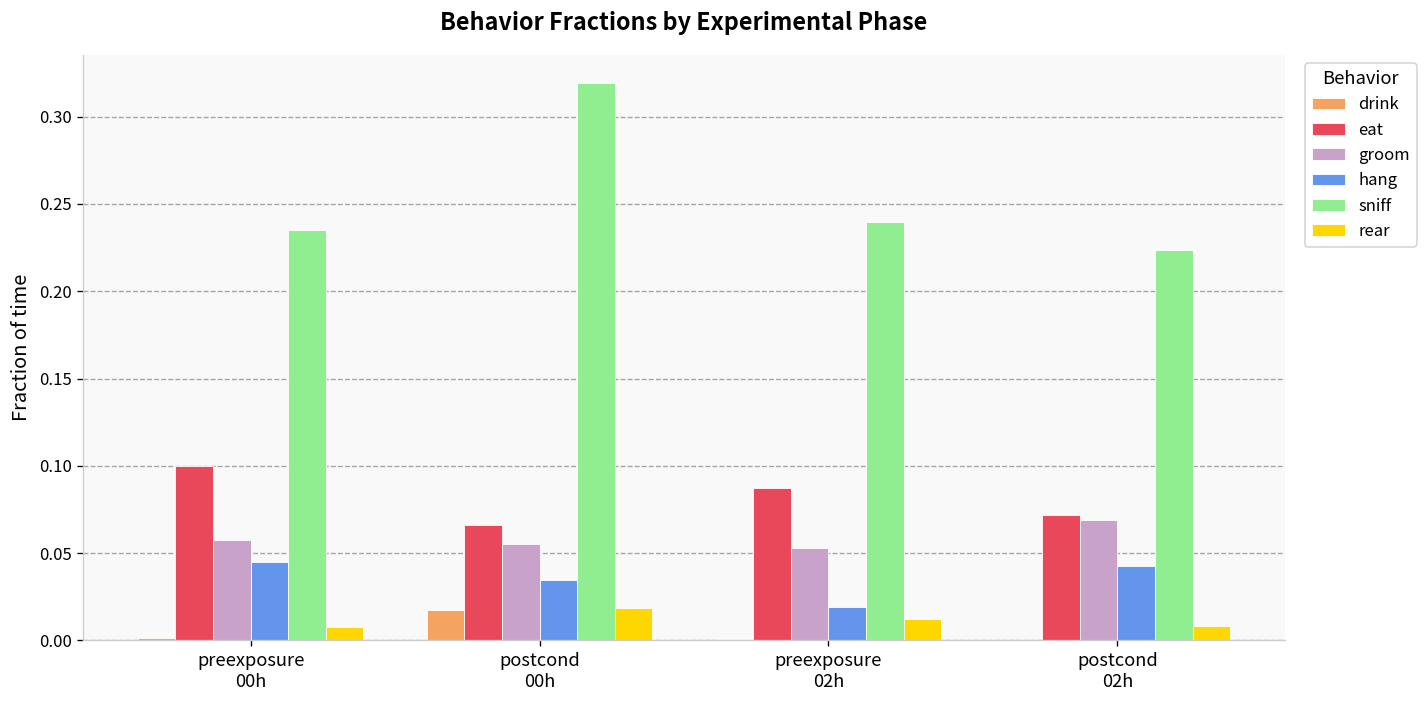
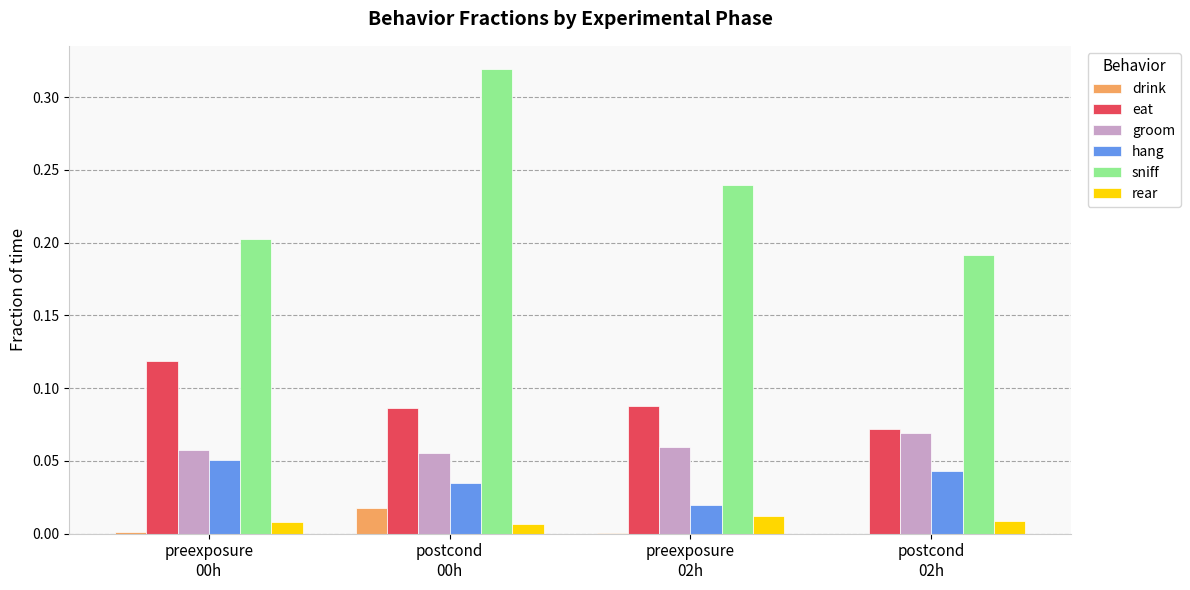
eat, preexposure 00h: 0.100 -> 0.119
hang, preexposure 00h: 0.045 -> 0.051
sniff, preexposure 00h: 0.235 -> 0.203
eat, postcond 00h: 0.066 -> 0.087
rear, postcond 00h: 0.018 -> 0.007
groom, preexposure 02h: 0.053 -> 0.060
sniff, postcond 02h: 0.224 -> 0.191
